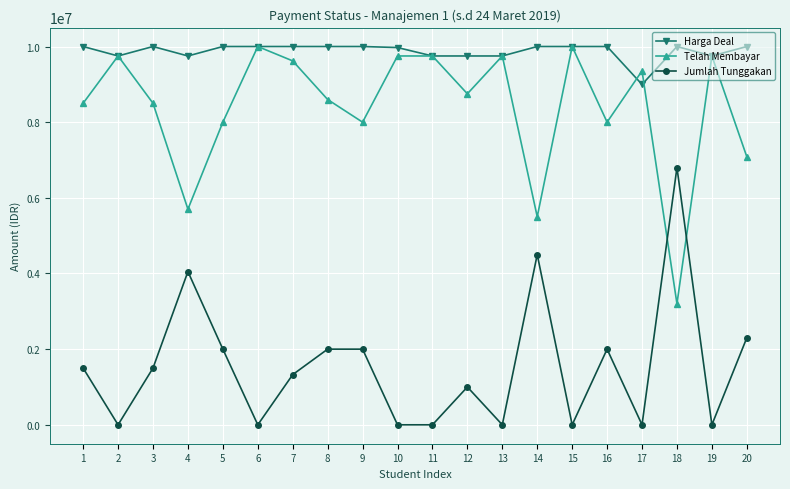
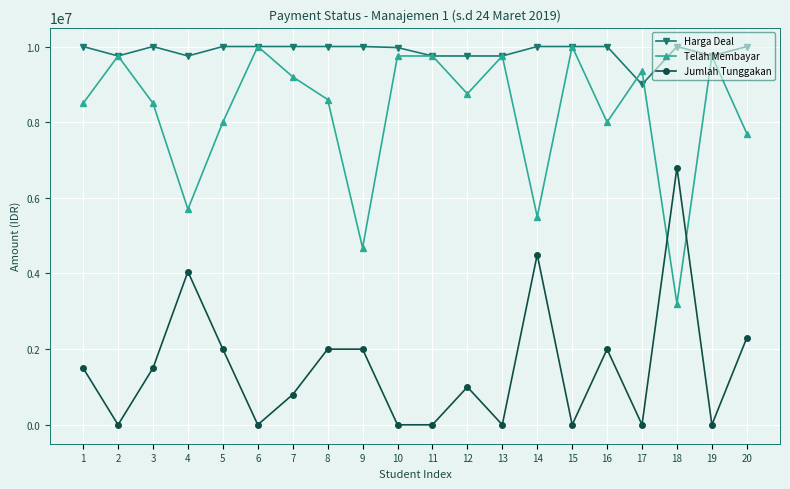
Telah Membayar, 7: 9600000 -> 9200000
Jumlah Tunggakan, 7: 1300000 -> 800000
Telah Membayar, 9: 8000000 -> 4700000
Telah Membayar, 20: 7100000 -> 7700000
